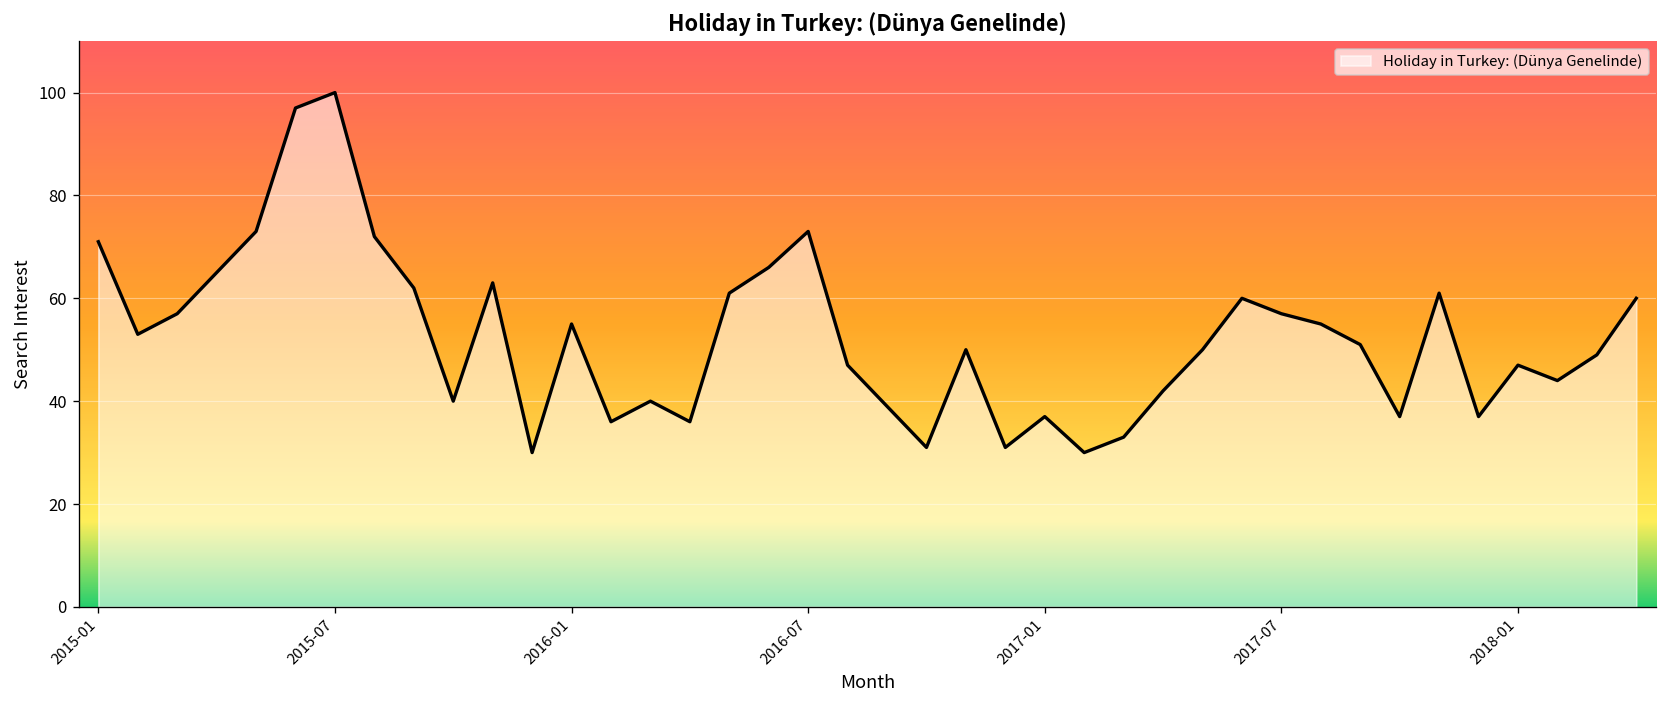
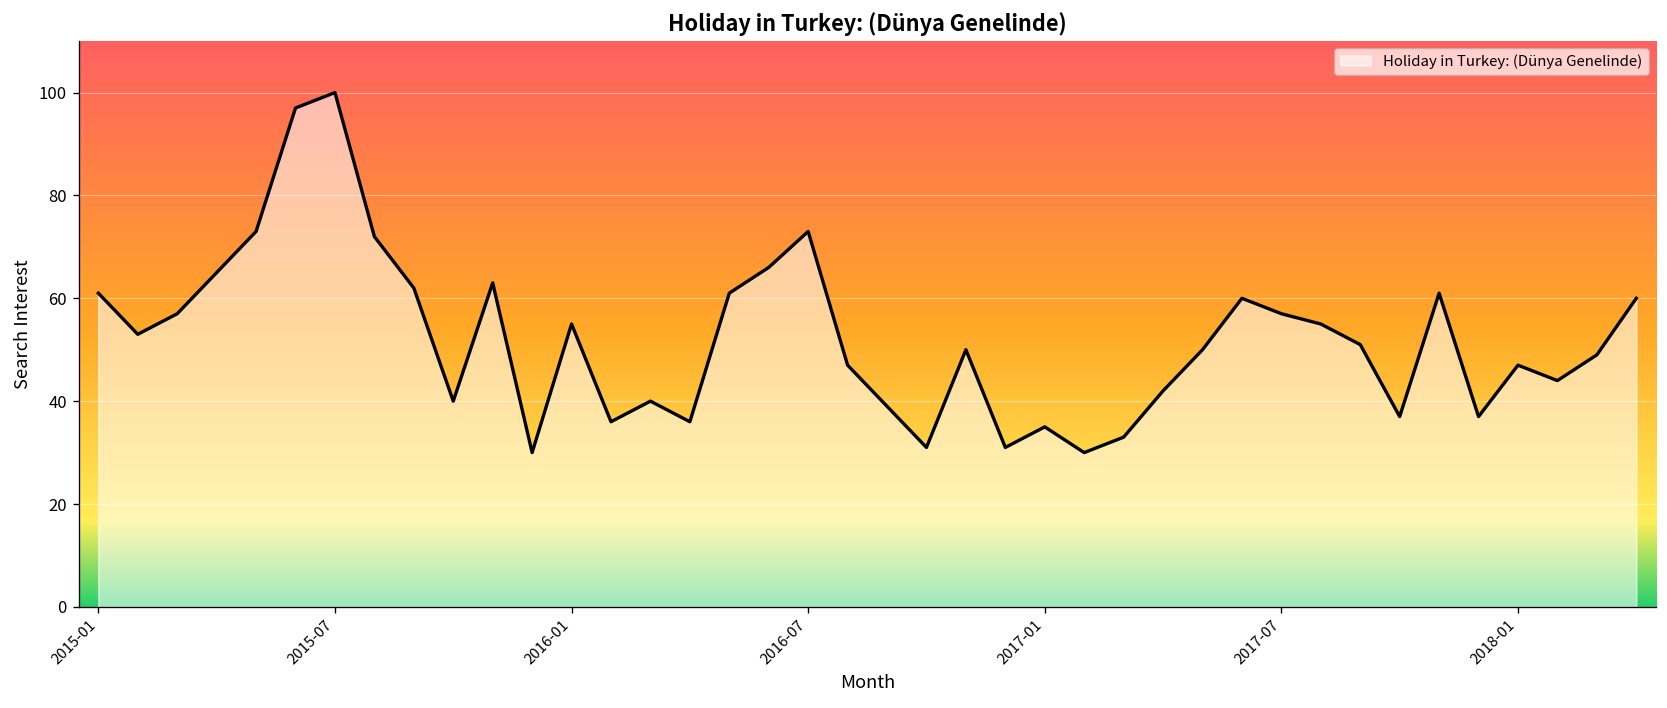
2015-01: 71 -> 61
2017-01: 37 -> 35
